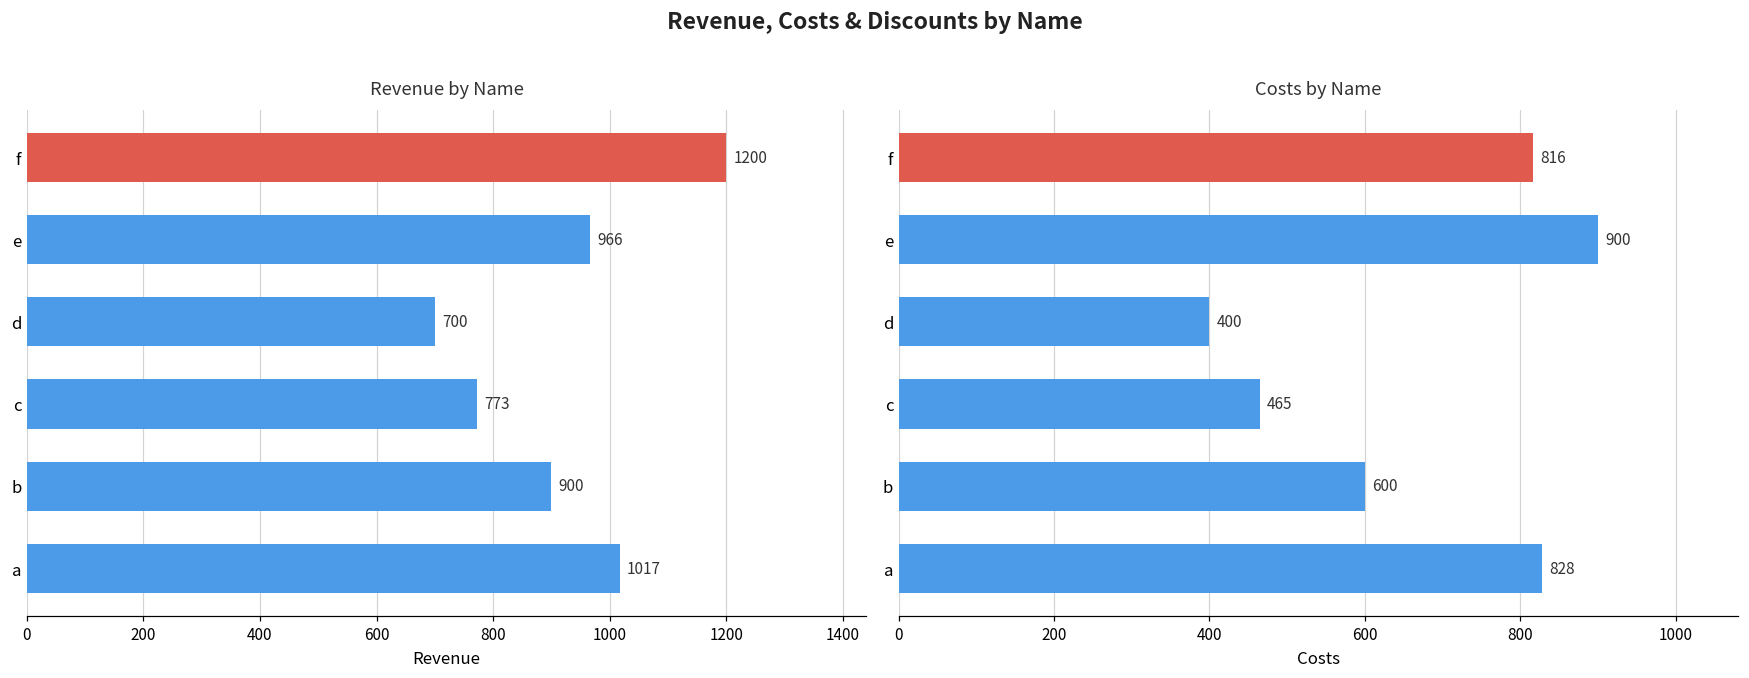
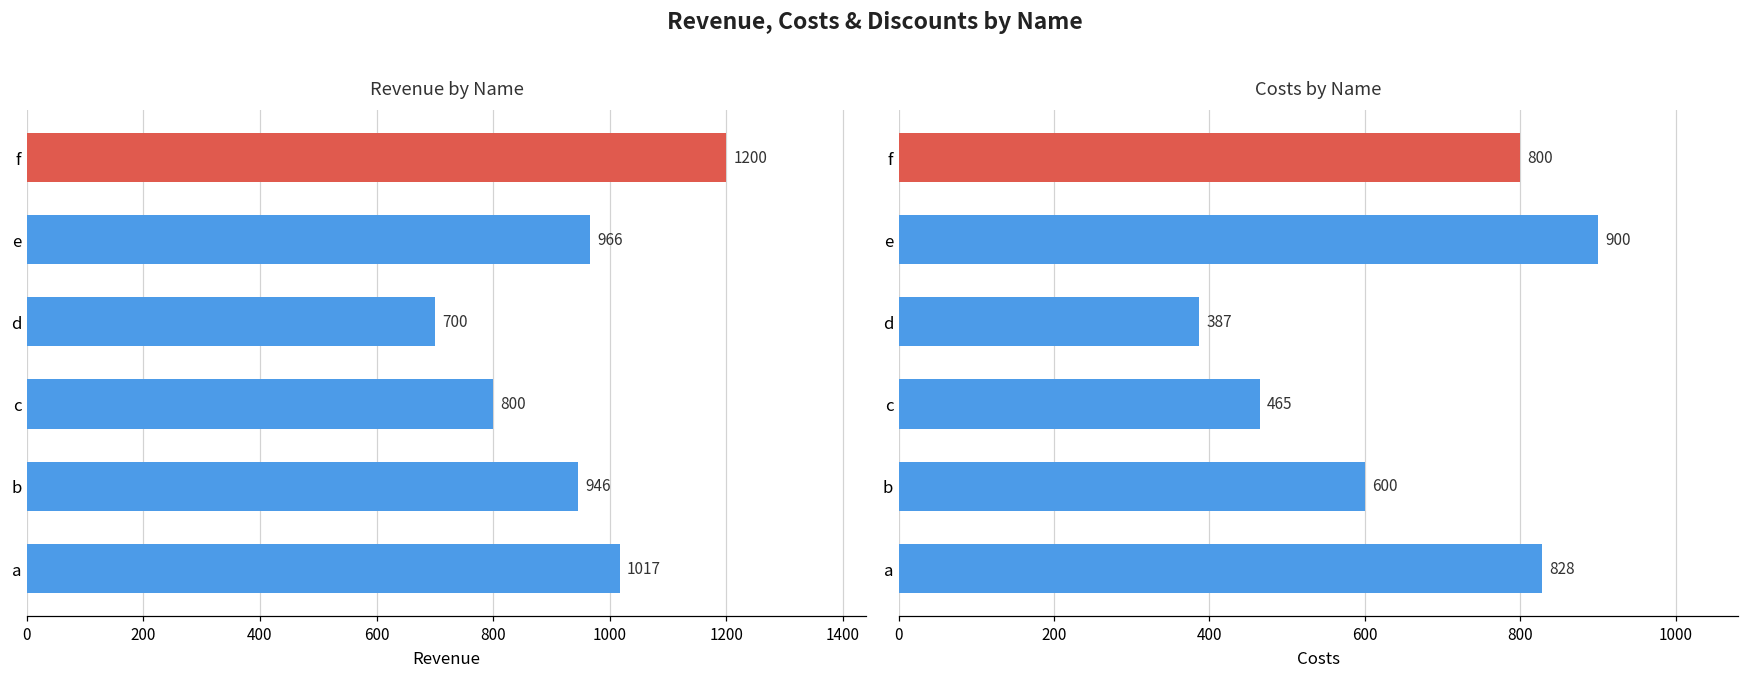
Revenue by Name, c: 773 -> 800
Revenue by Name, b: 900 -> 946
Costs by Name, f: 816 -> 800
Costs by Name, d: 400 -> 387
